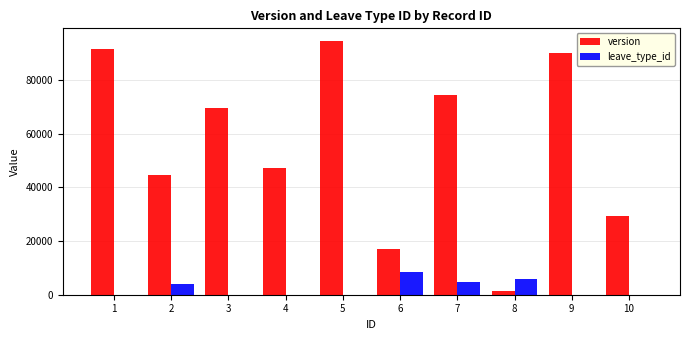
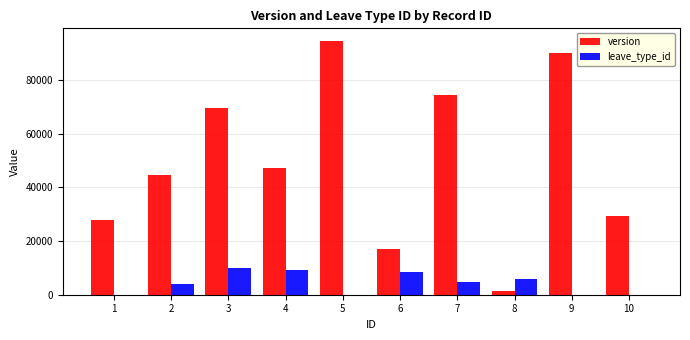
version, 1: 92000 -> 28000
leave_type_id, 3: 0 -> 10000
leave_type_id, 4: 0 -> 9000
